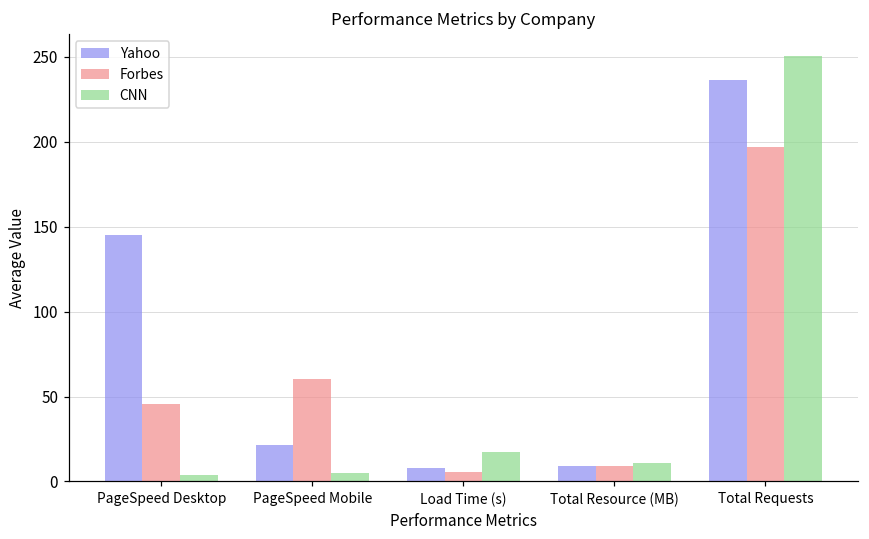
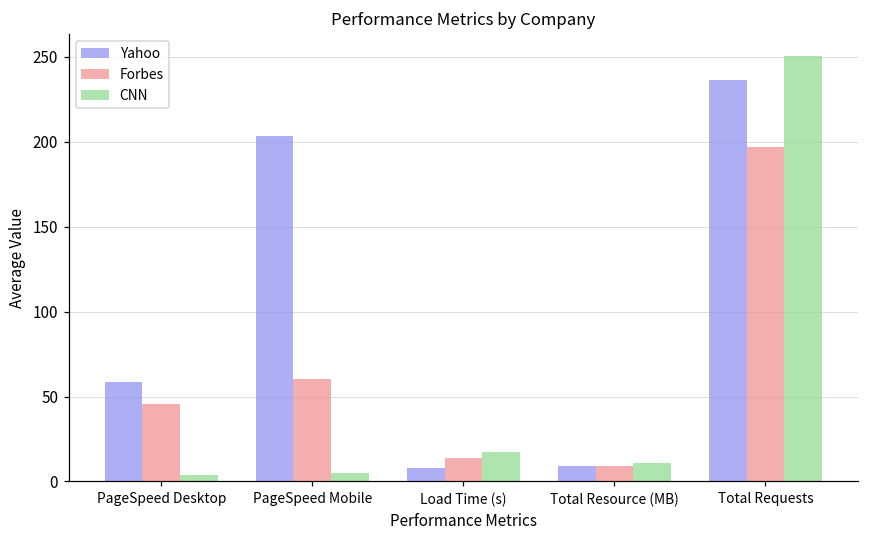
Yahoo, PageSpeed Desktop: 145 -> 59
Yahoo, PageSpeed Mobile: 21 -> 204
Forbes, Load Time (s): 5 -> 14
